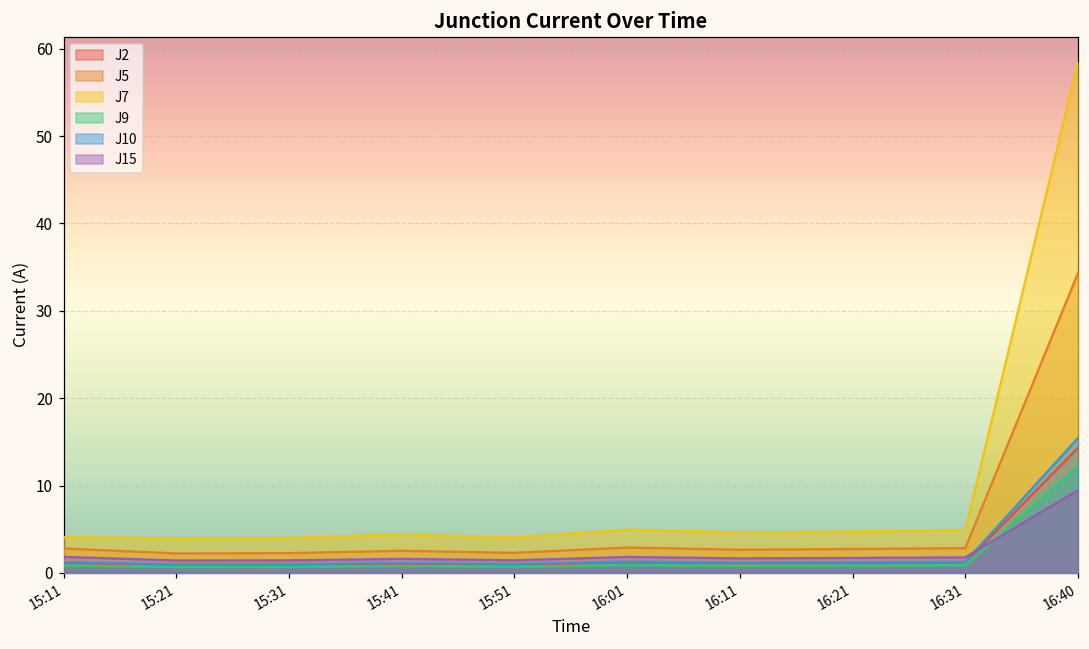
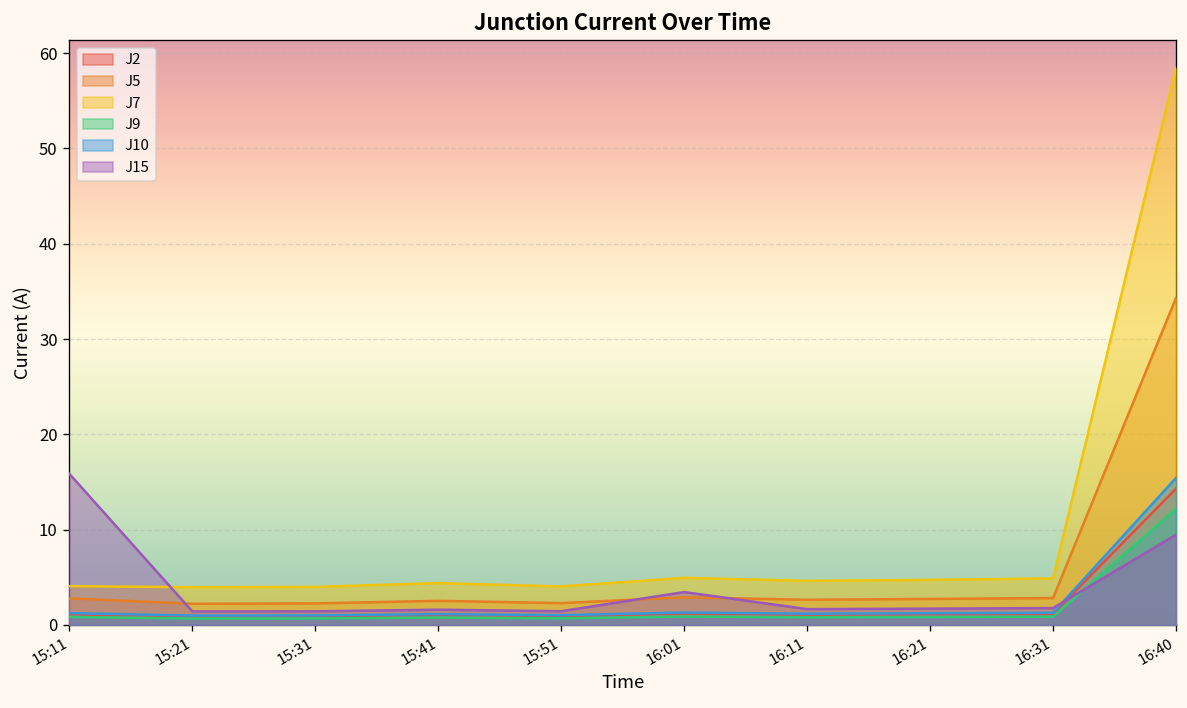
J15, 15:11: 2 -> 16
J15, 16:01: 2 -> 3
